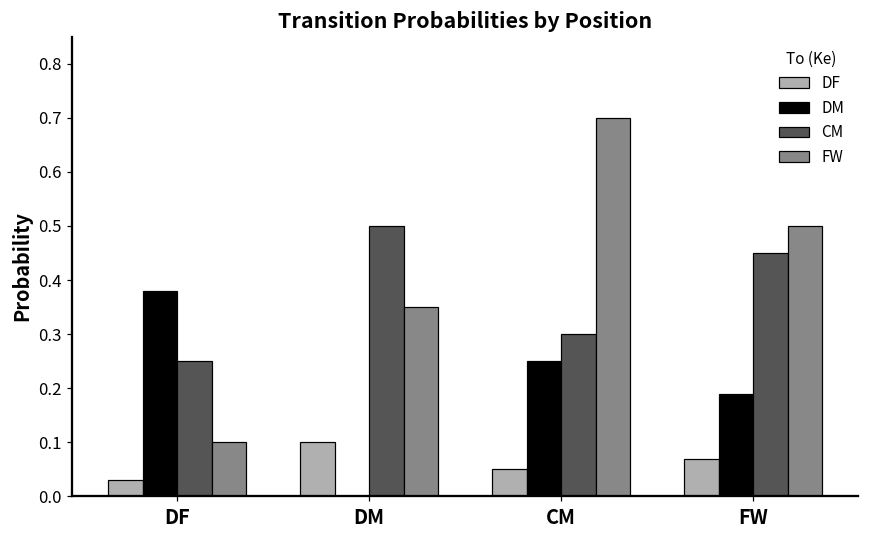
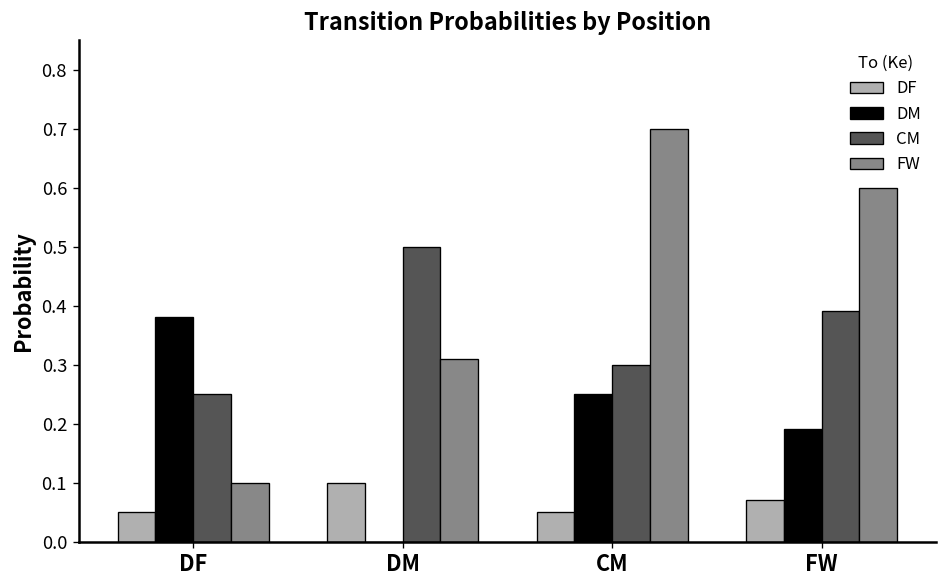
DF, DF: 0.03 -> 0.05
FW, DM: 0.35 -> 0.31
CM, FW: 0.45 -> 0.39
FW, FW: 0.5 -> 0.6
